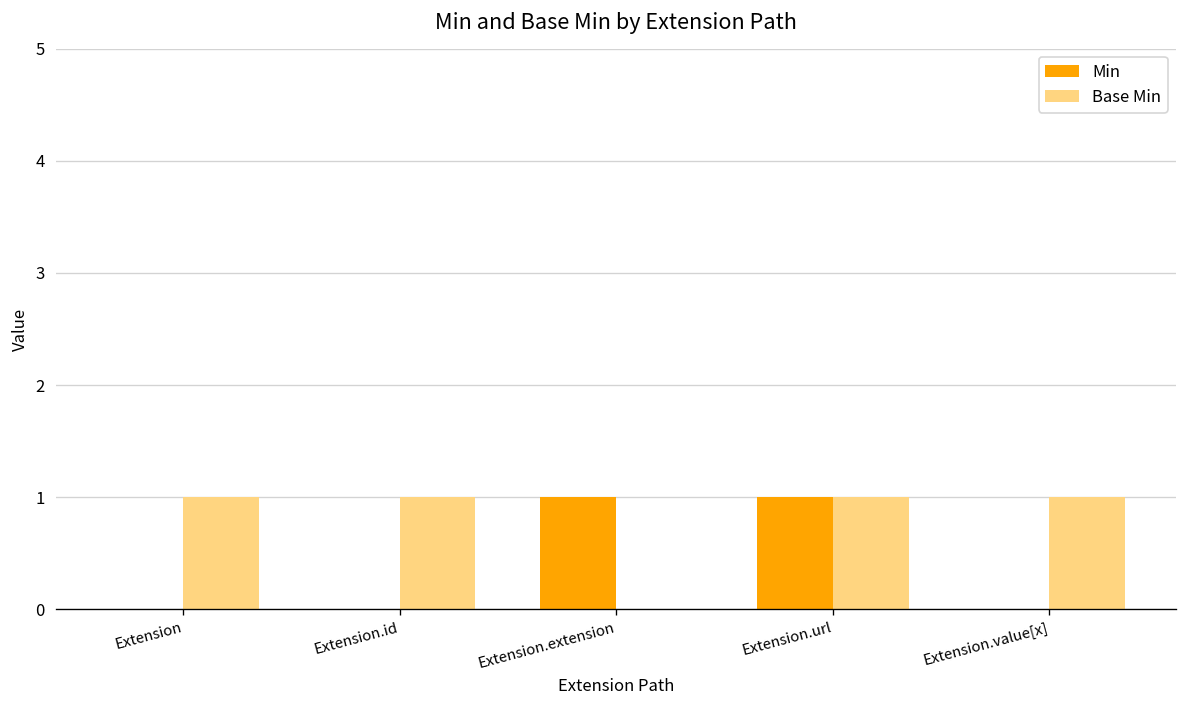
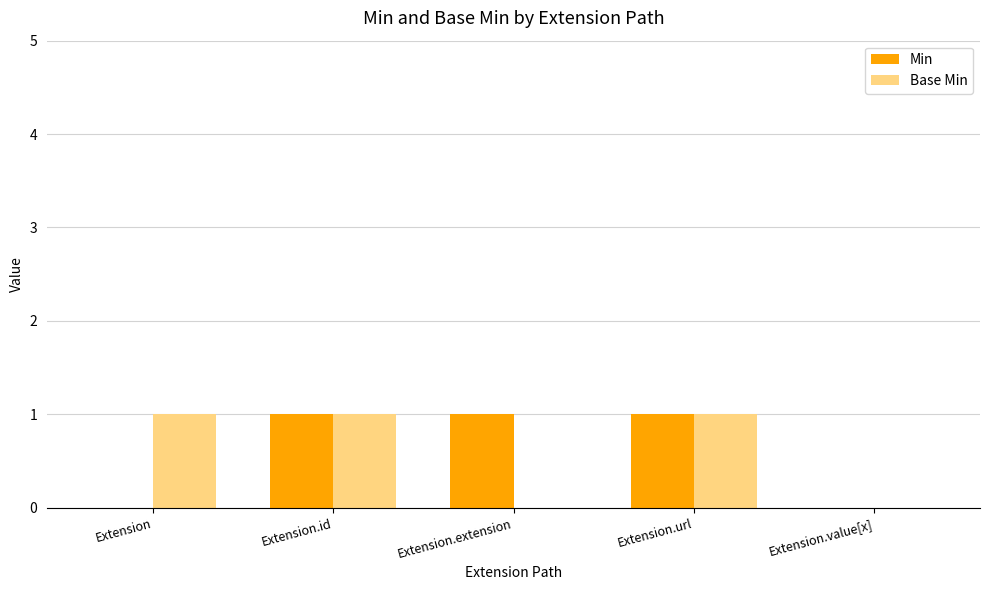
Min, Extension.id: 0 -> 1
Base Min, Extension.value[x]: 1 -> 0
